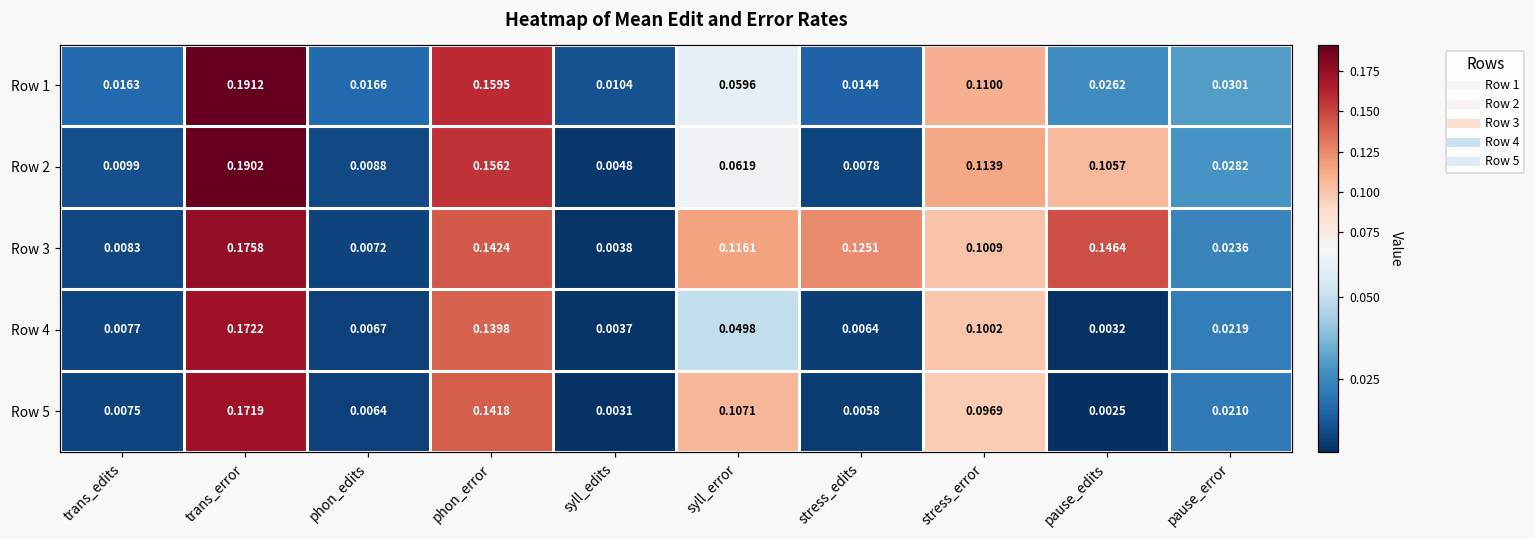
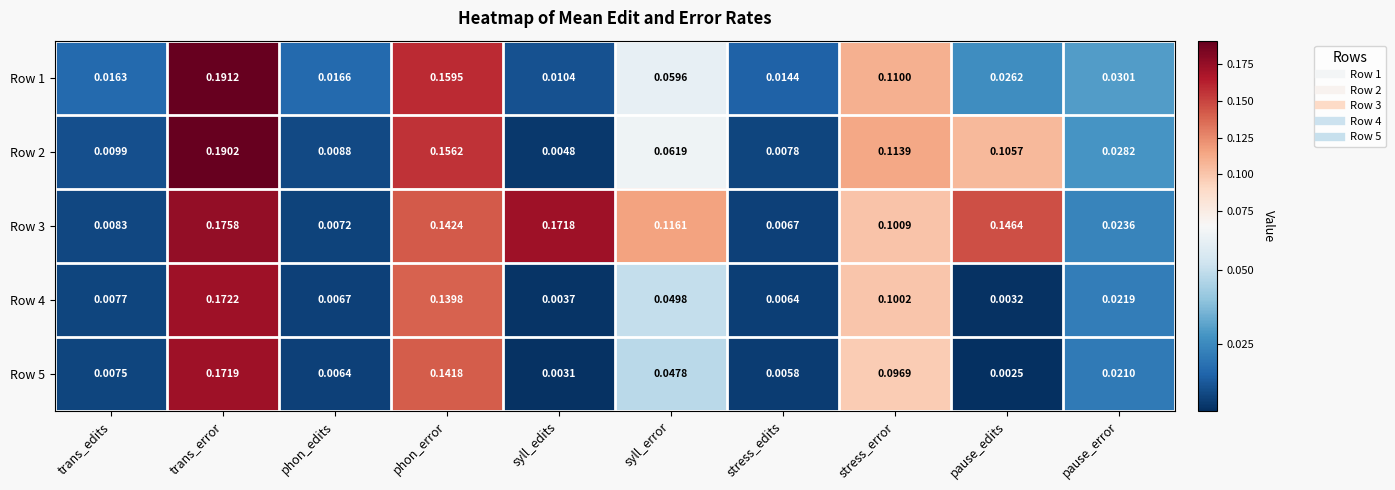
Row 3, syll_edits: 0.0038 -> 0.1718
Row 3, stress_edits: 0.1251 -> 0.0067
Row 5, syll_error: 0.1071 -> 0.0478
